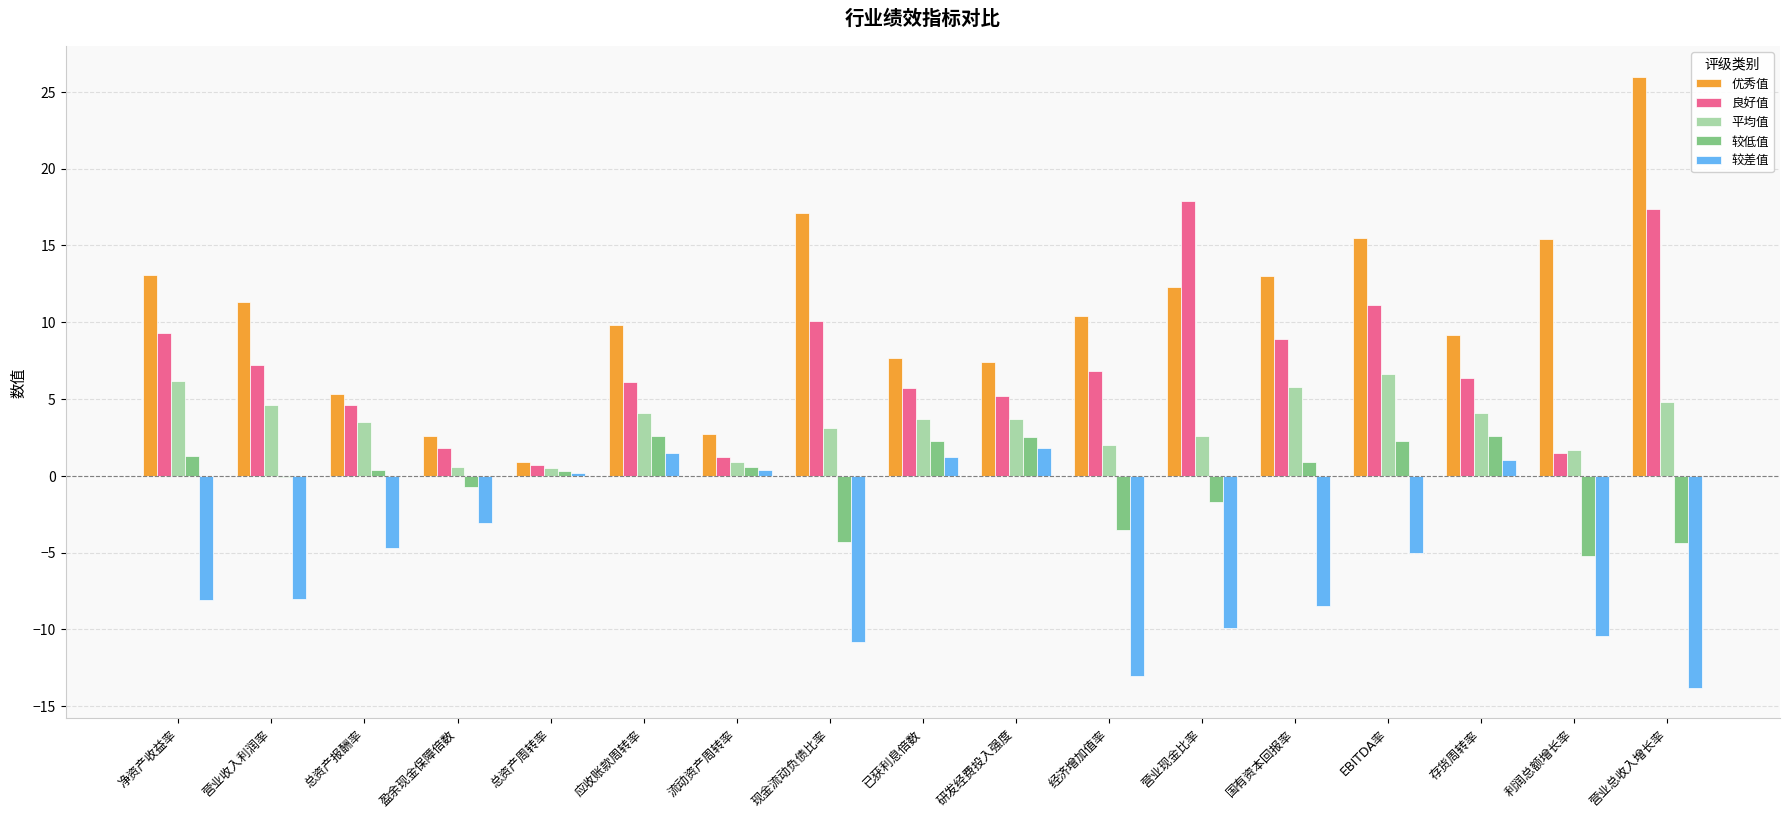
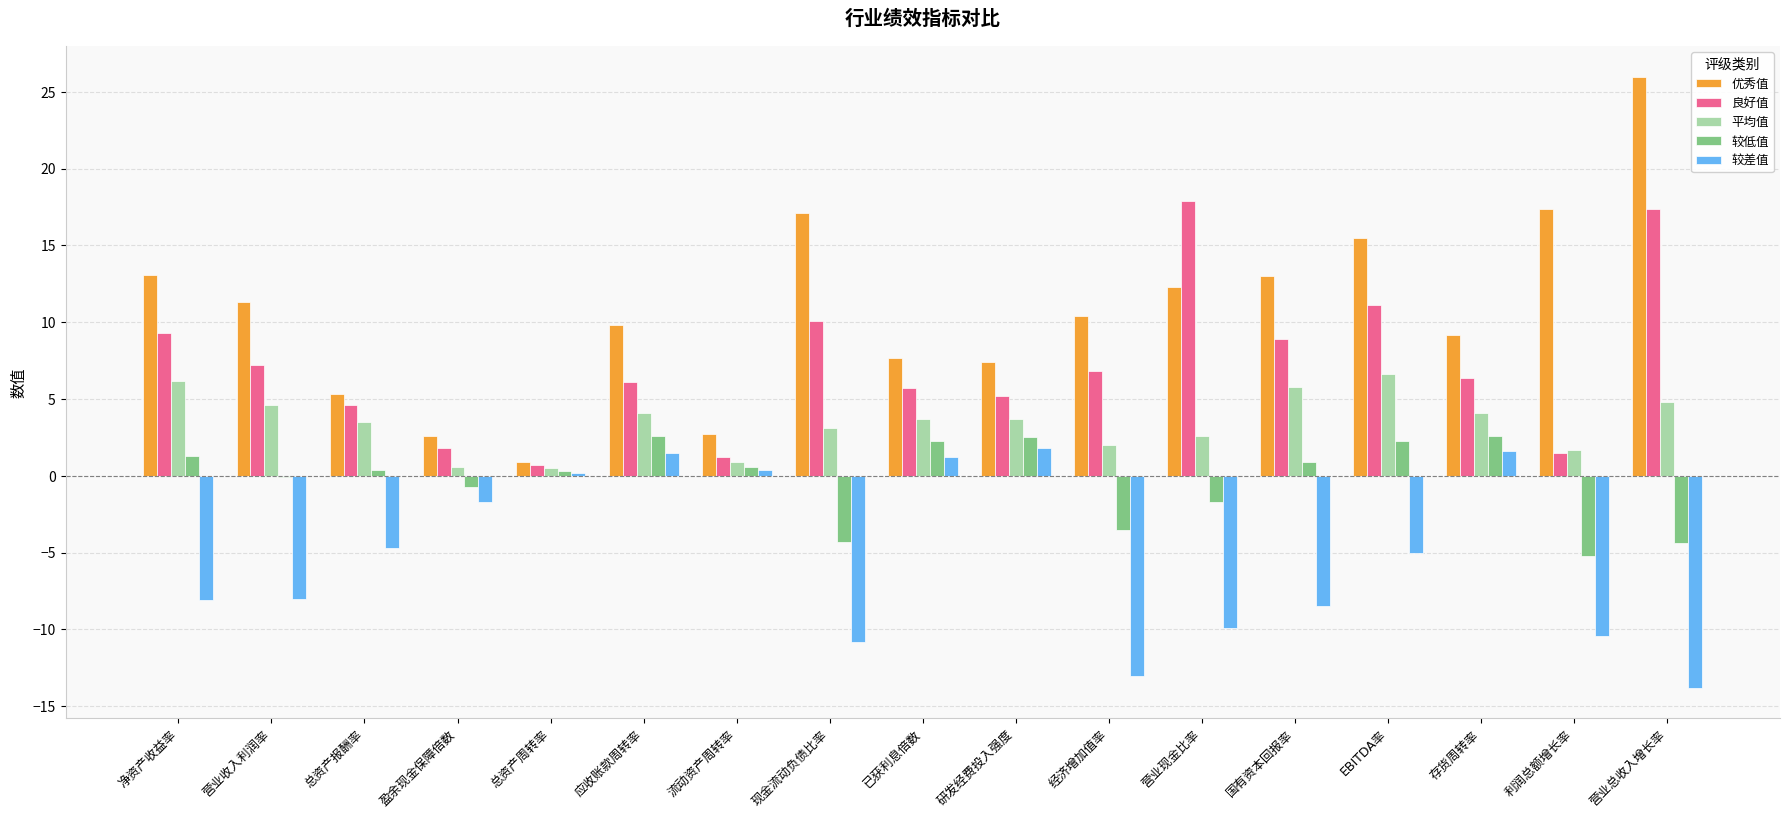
较差值, 盈余现金保障倍数: -3.1 -> -1.7
较差值, 存货周转率: 1.0 -> 1.6
优秀值, 利润总额增长率: 15.4 -> 17.4
